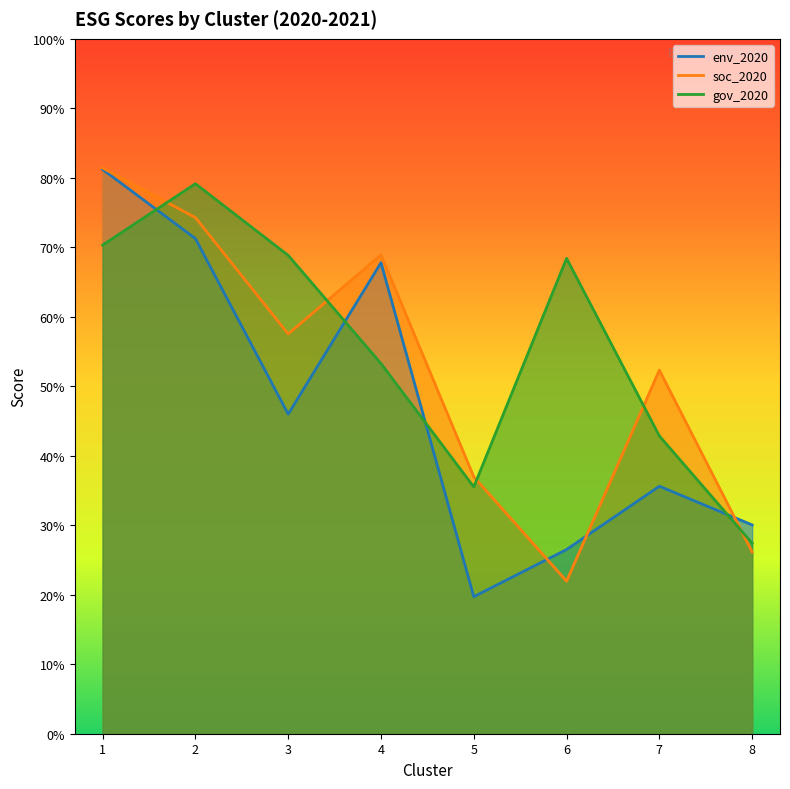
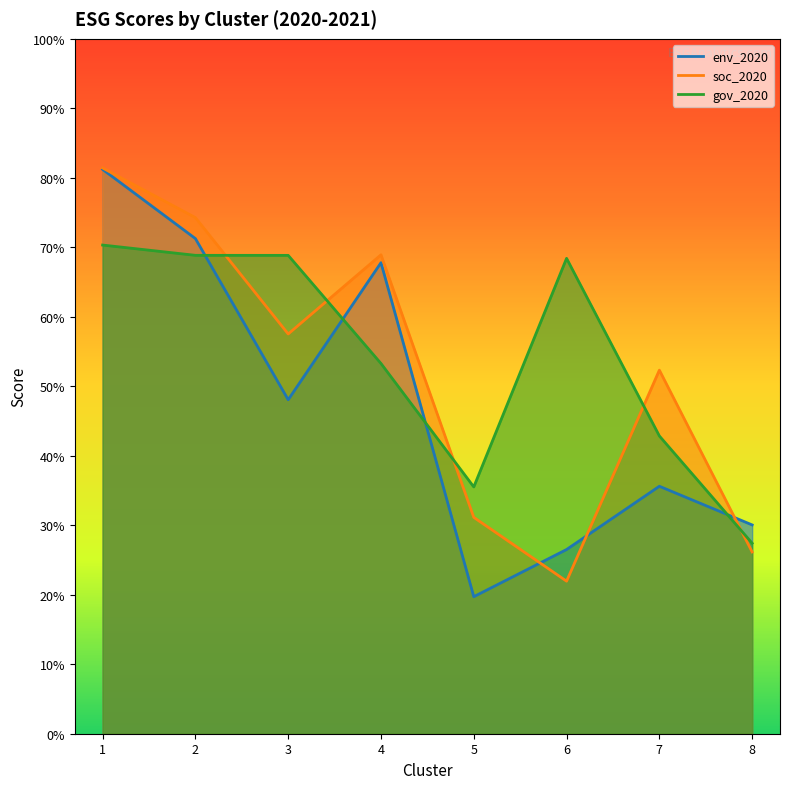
gov_2020, 2: 79% -> 69%
env_2020, 3: 46% -> 48%
soc_2020, 5: 37% -> 31%
